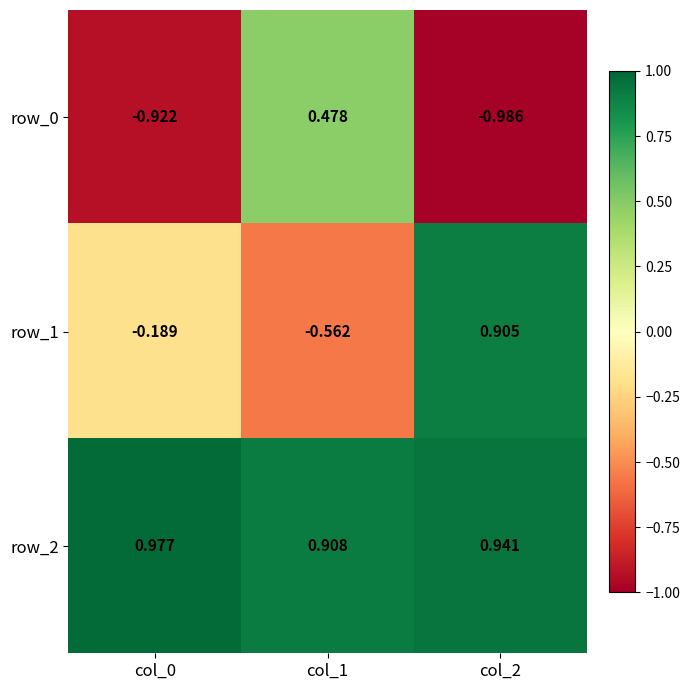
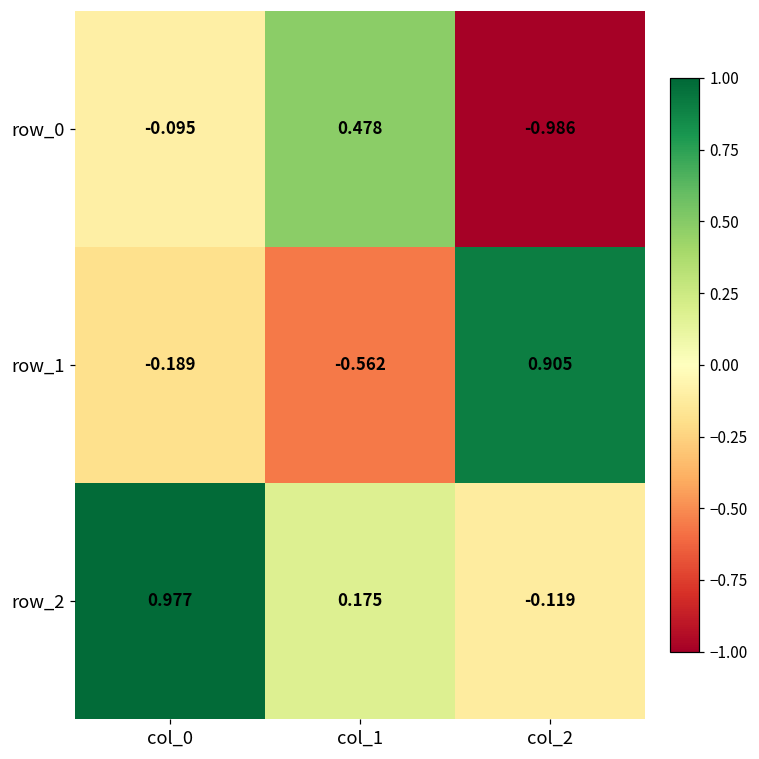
row_0, col_0: -0.922 -> -0.095
row_2, col_1: 0.908 -> 0.175
row_2, col_2: 0.941 -> -0.119
